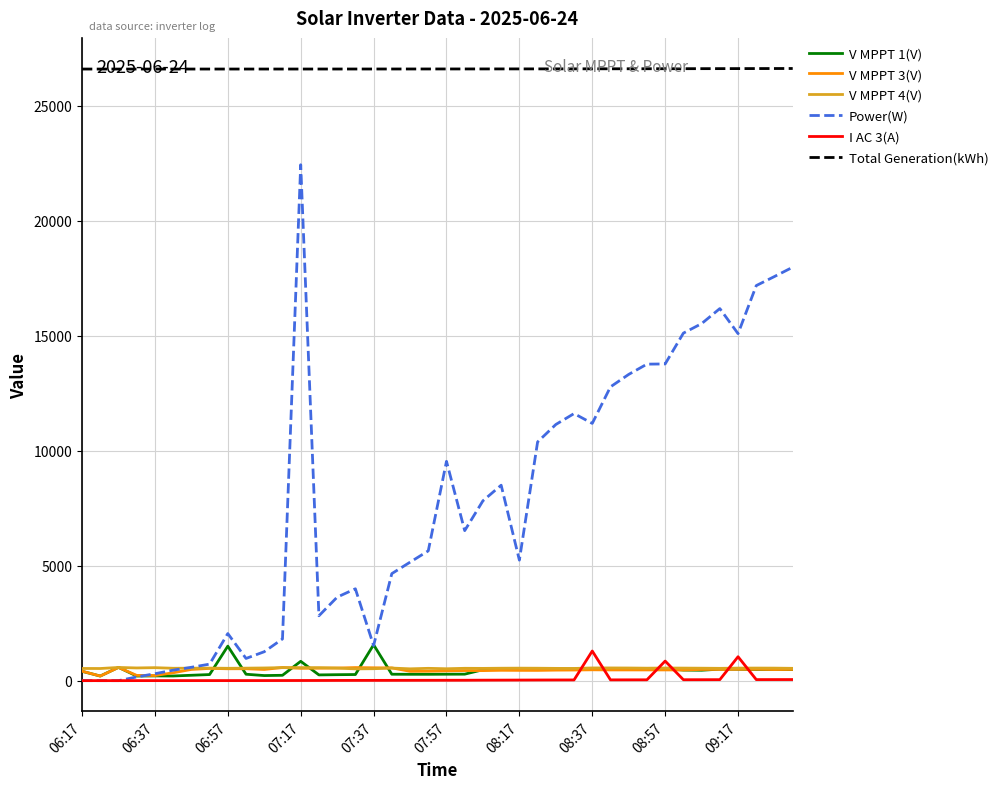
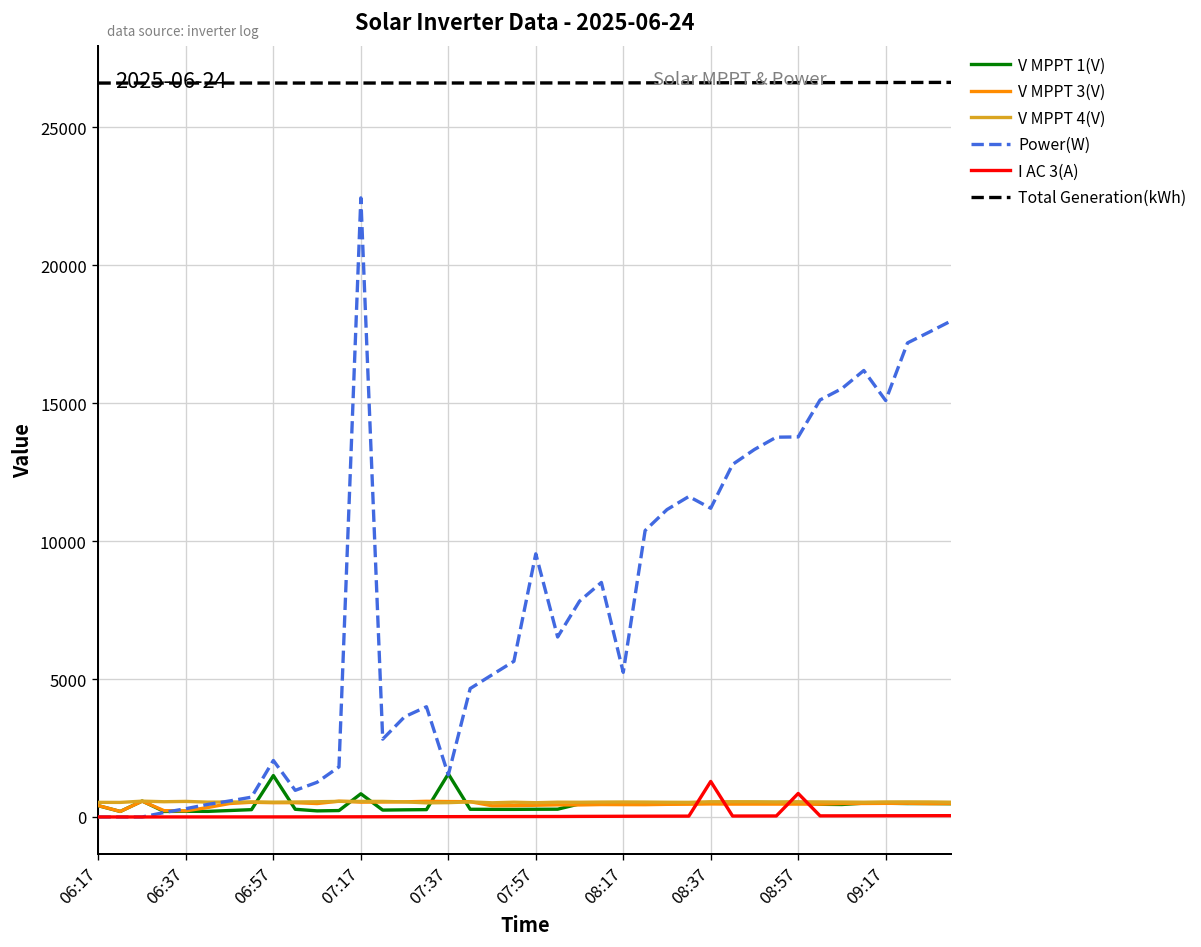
I AC 3(A), 09:17: 1000 -> 0
